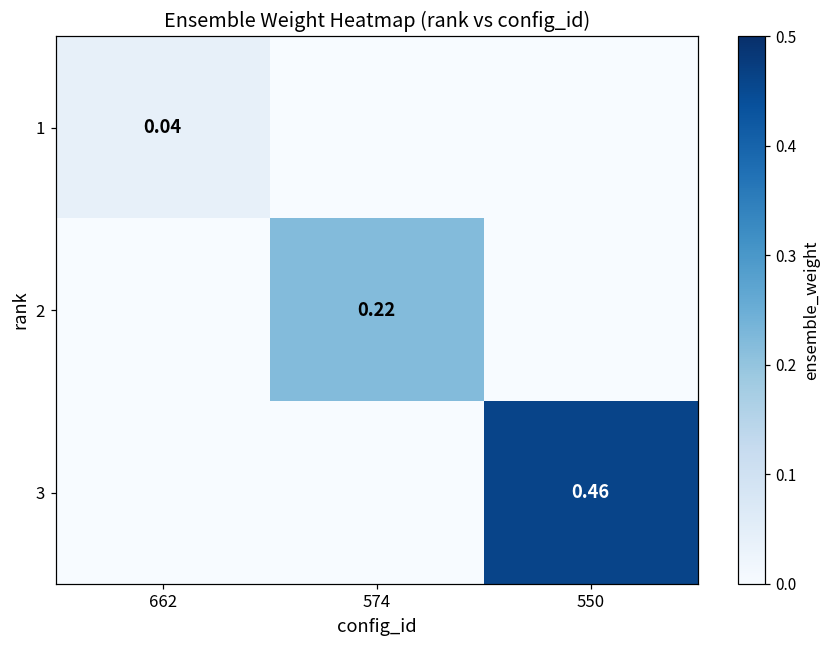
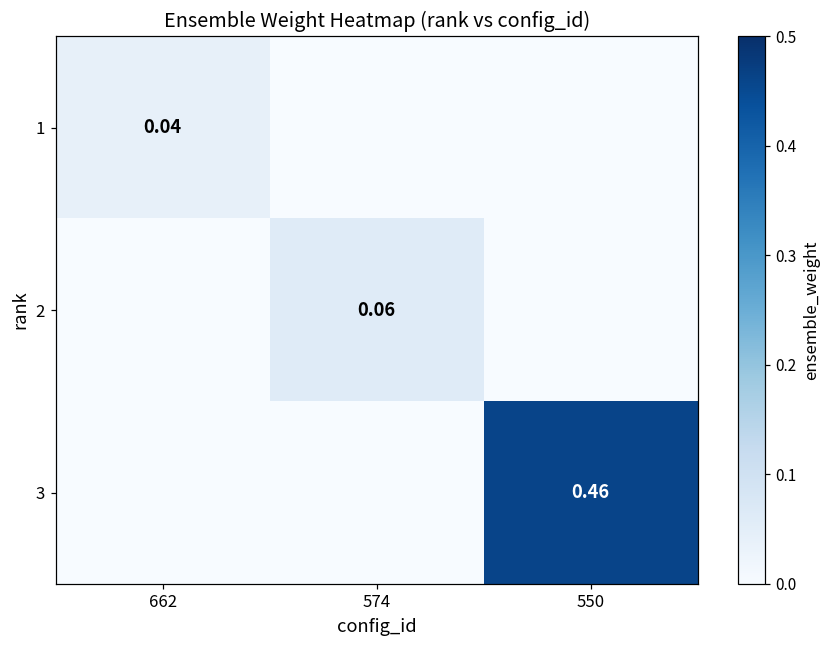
2, 574: 0.22 -> 0.06
